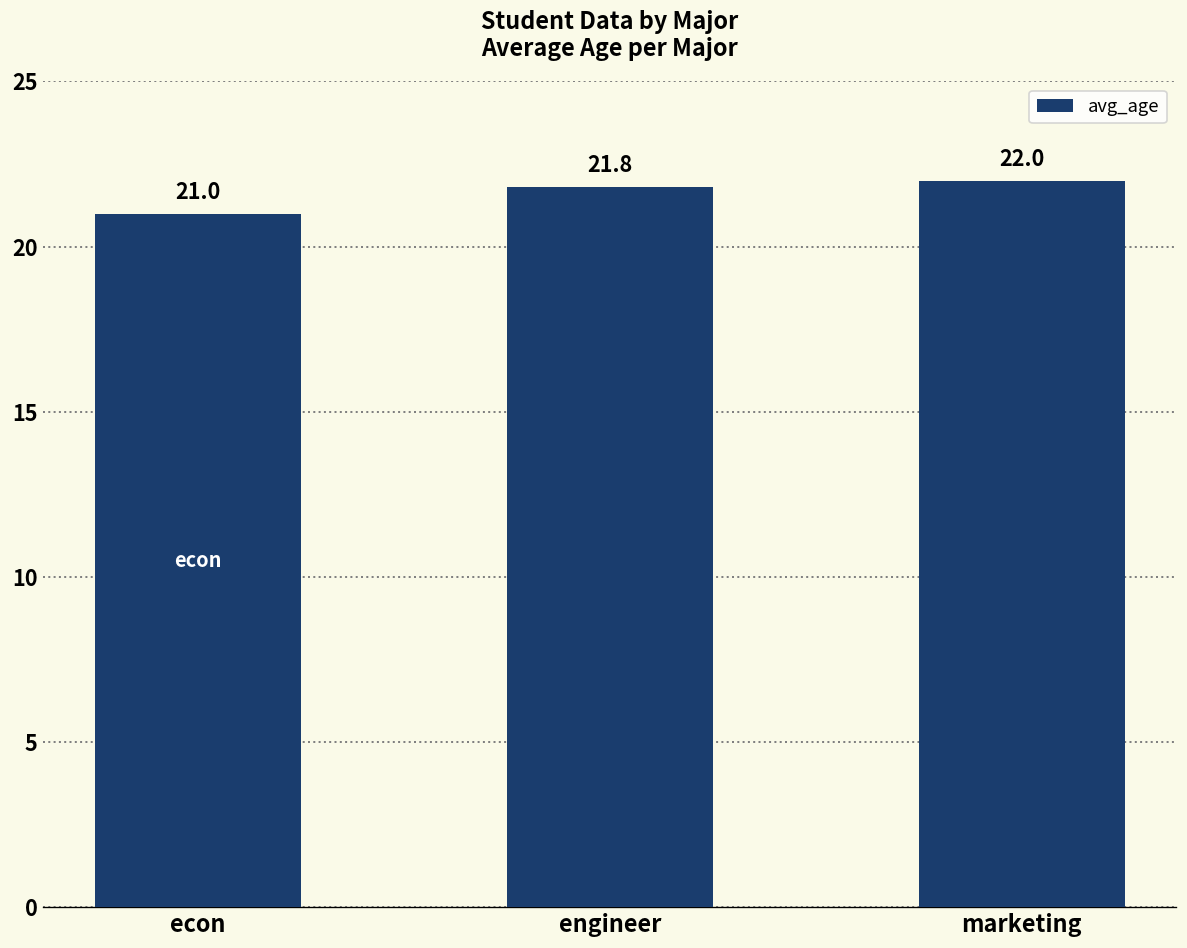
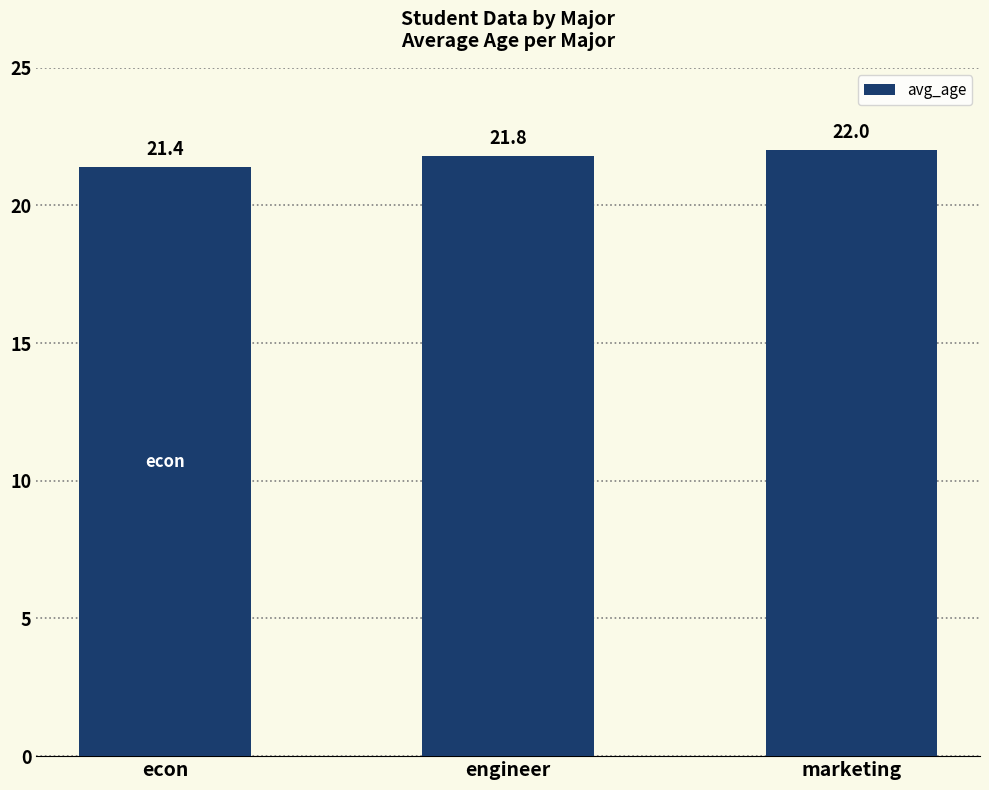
econ: 21.0 -> 21.4
